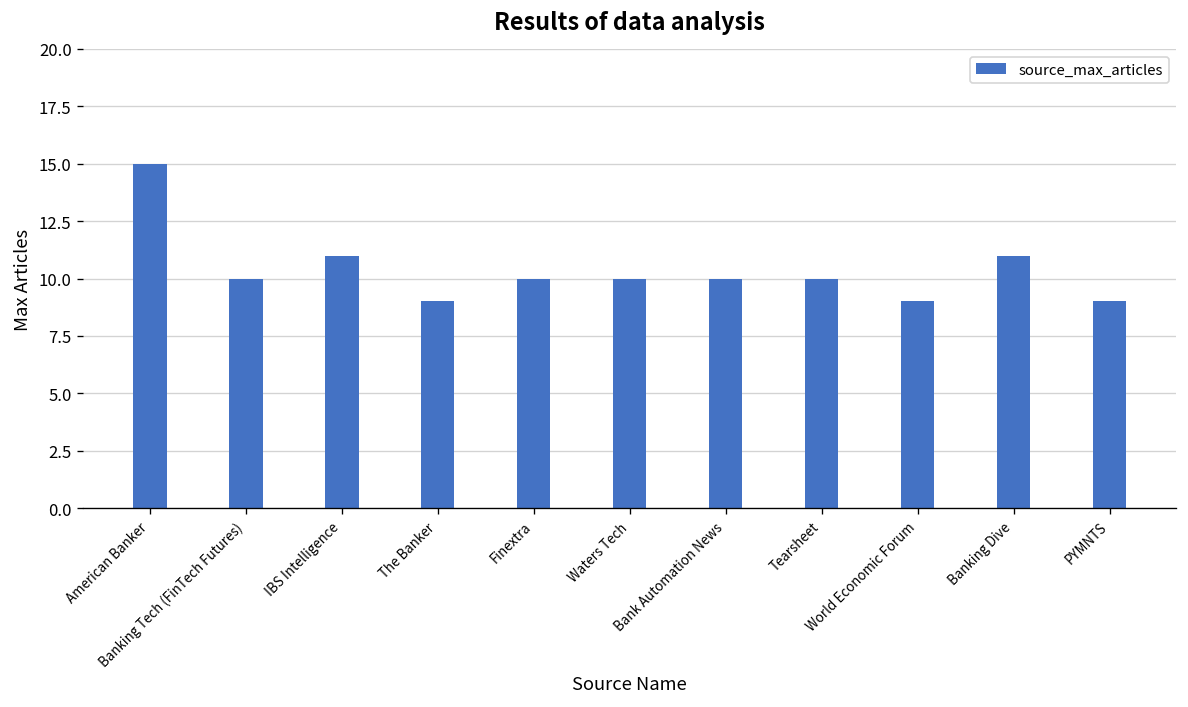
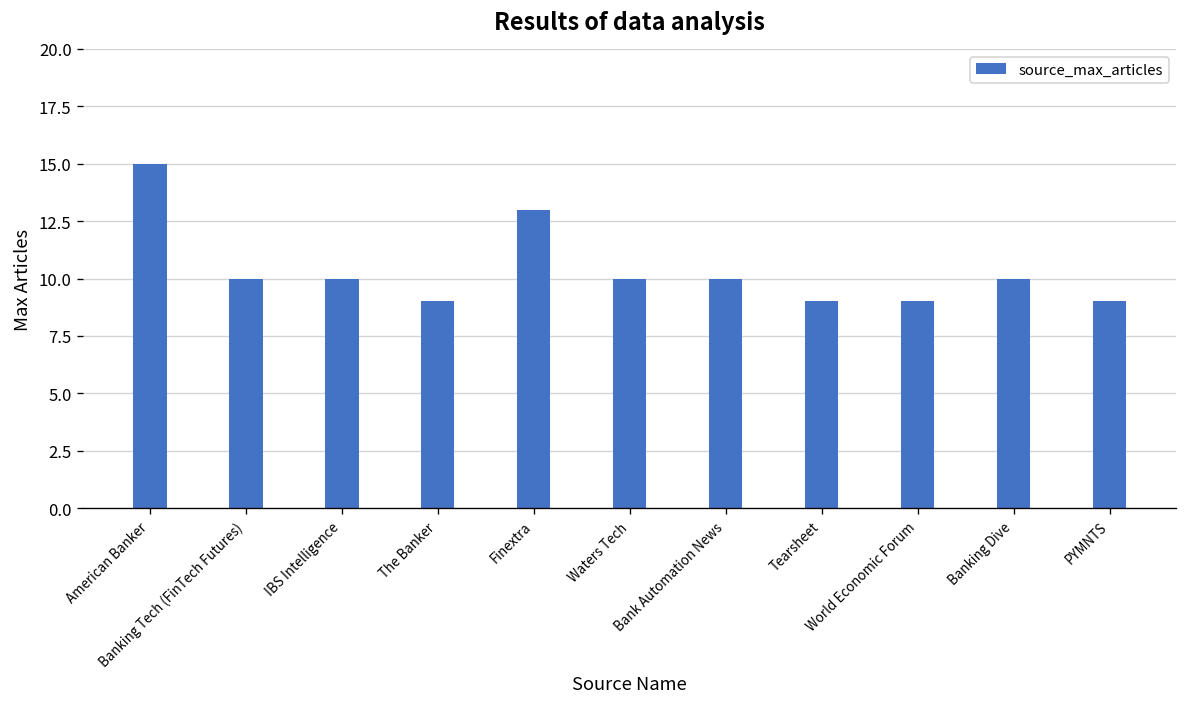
IBS Intelligence: 11 -> 10
Finextra: 10 -> 13
Tearsheet: 10 -> 9
Banking Dive: 11 -> 10
